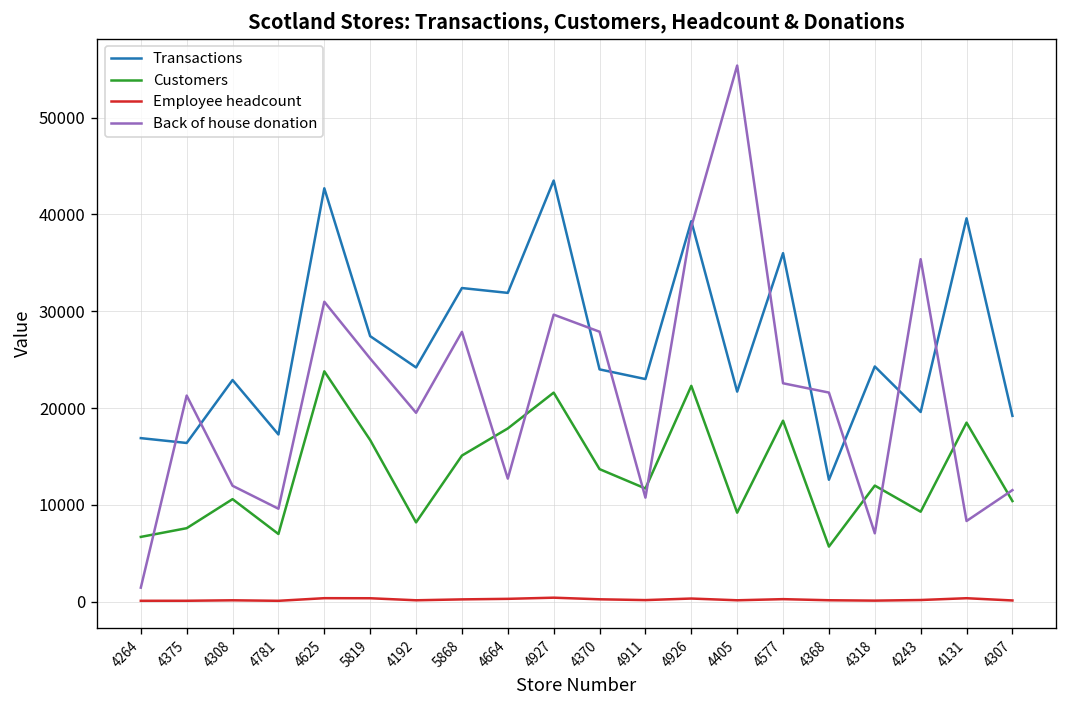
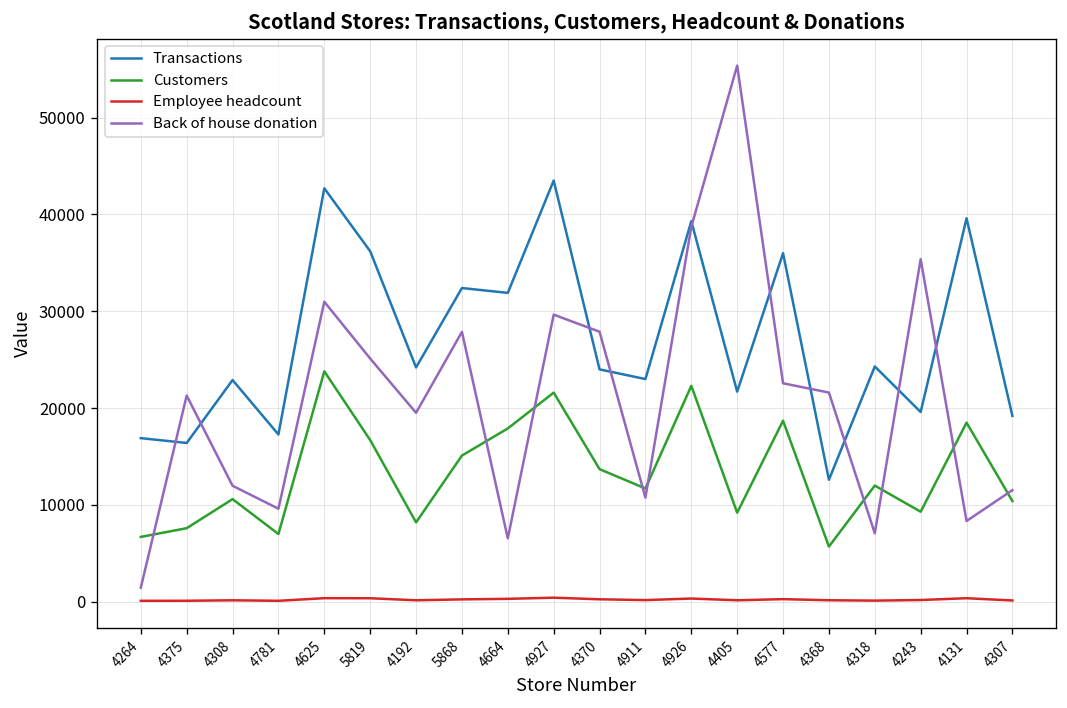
Transactions, 5819: 27000 -> 36000
Back of house donation, 4664: 13000 -> 7000
